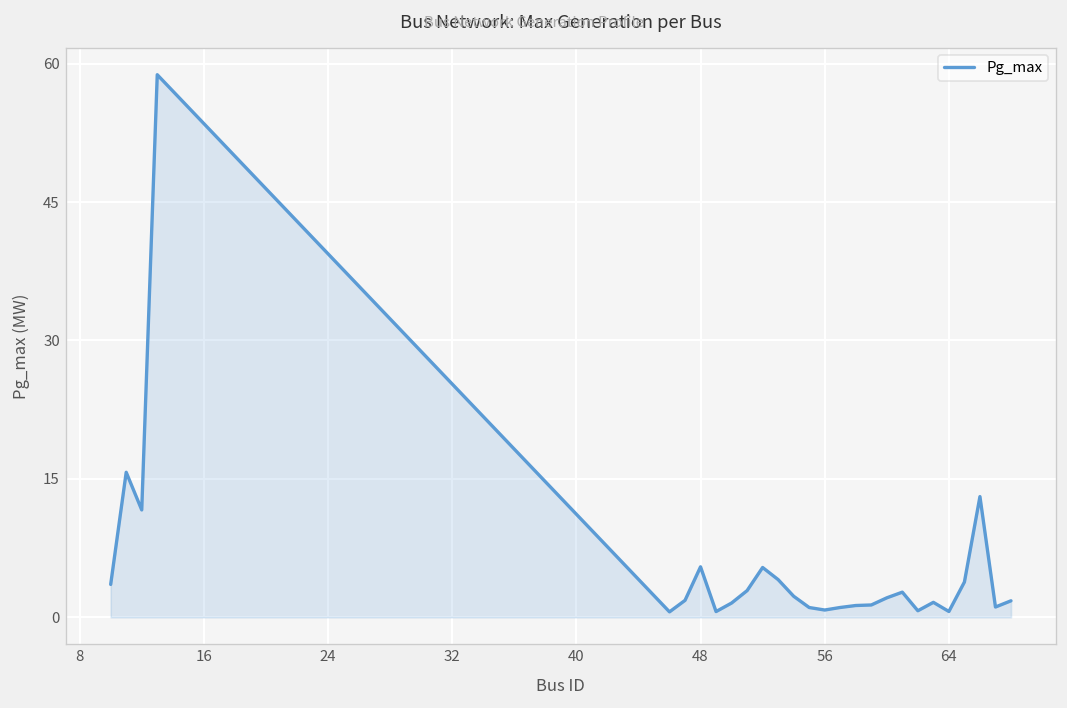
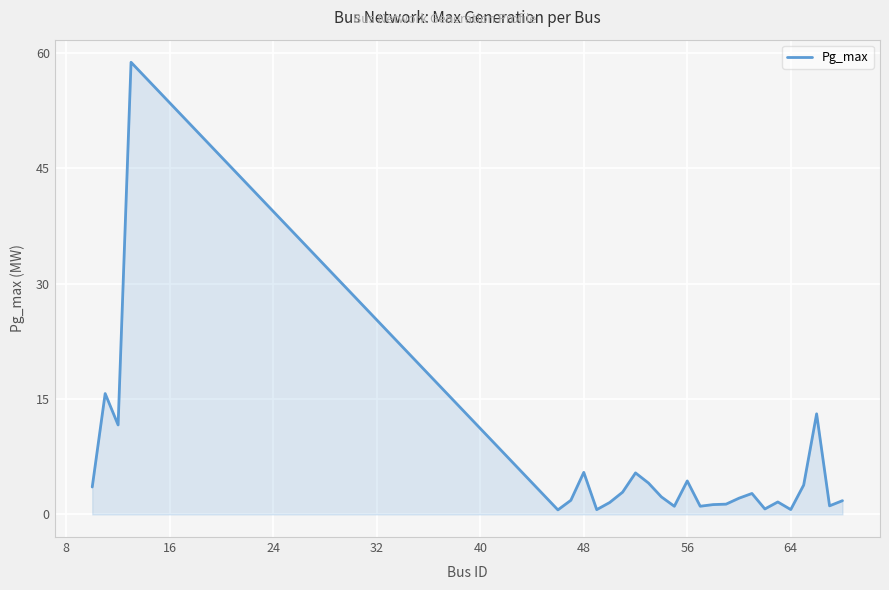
56: 1 -> 4
